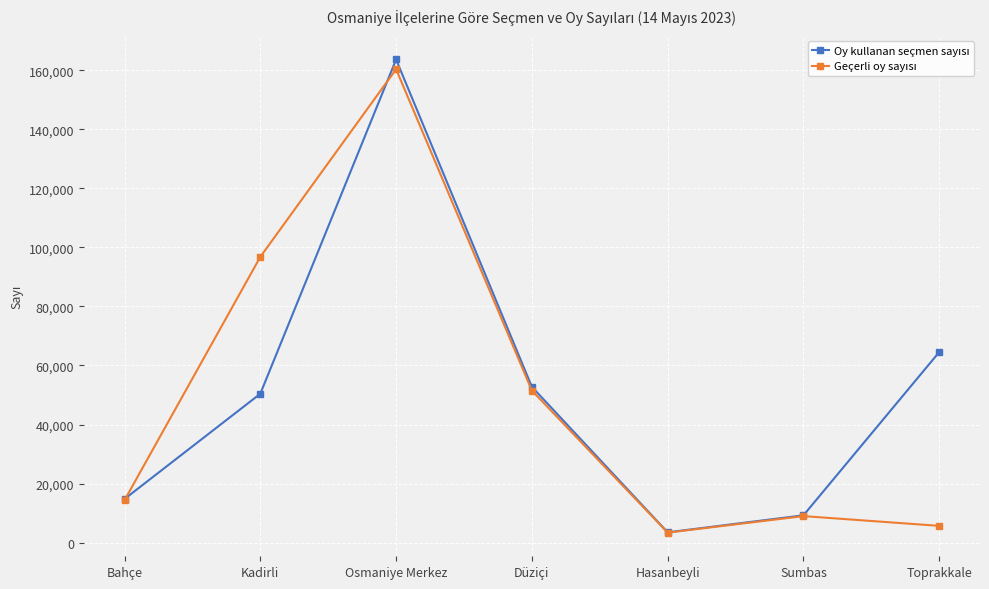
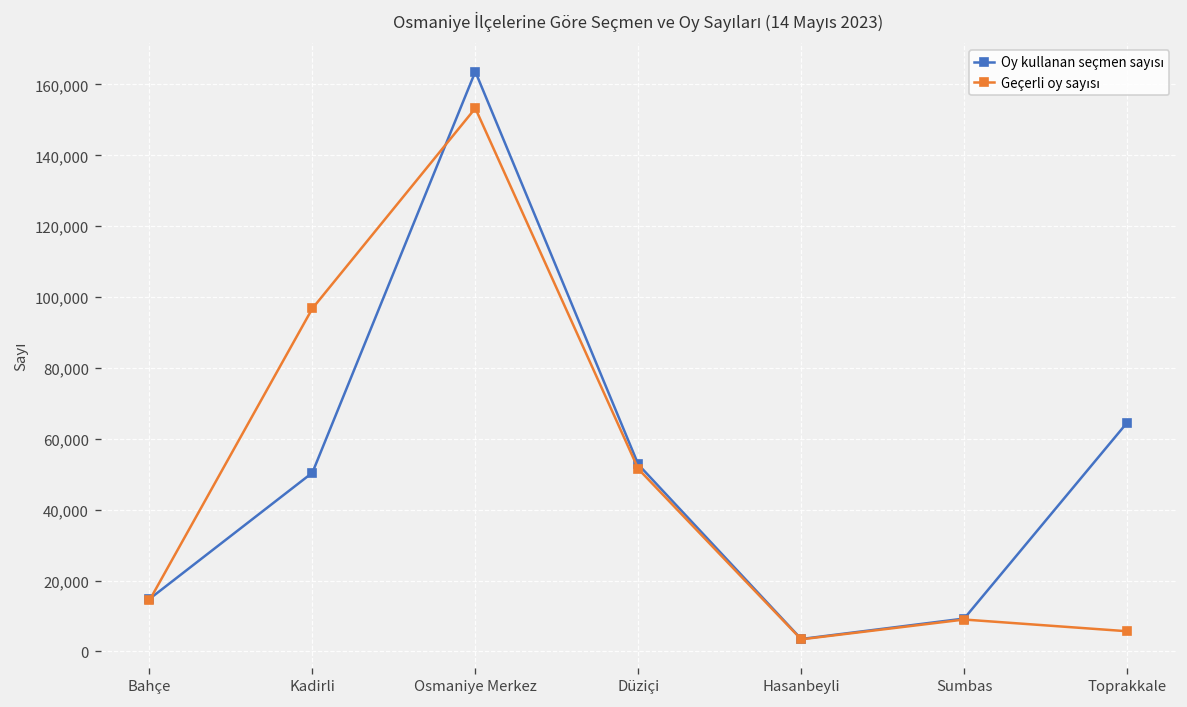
Geçerli oy sayısı, Osmaniye Merkez: 160,000 -> 153,000
